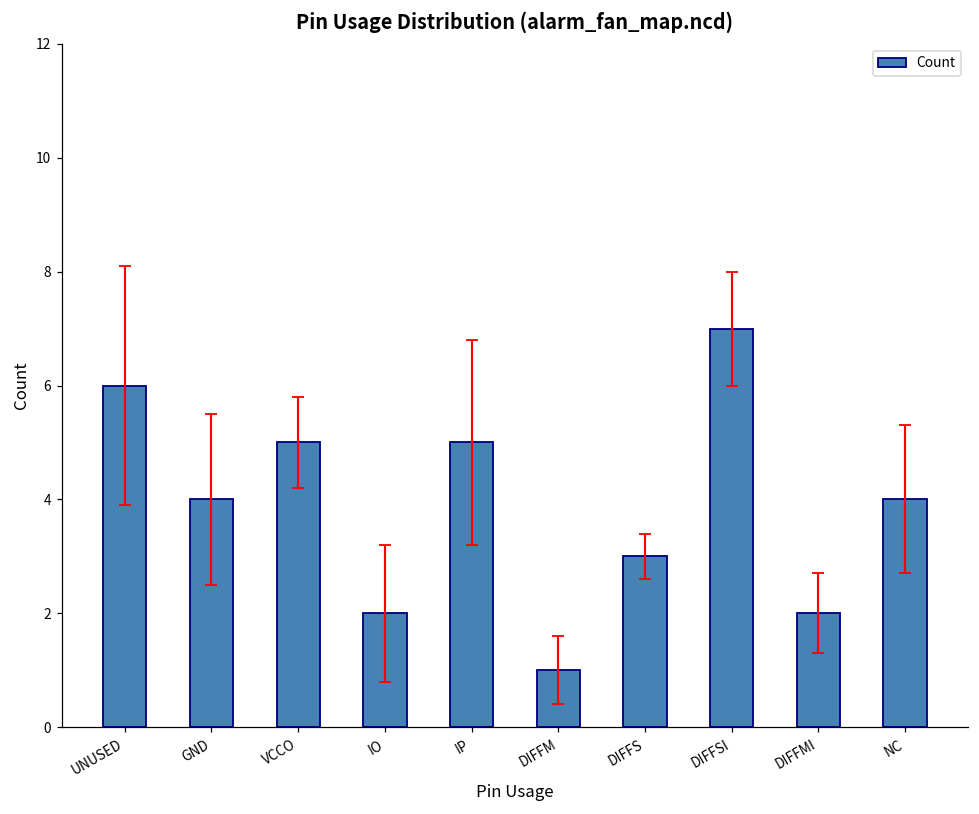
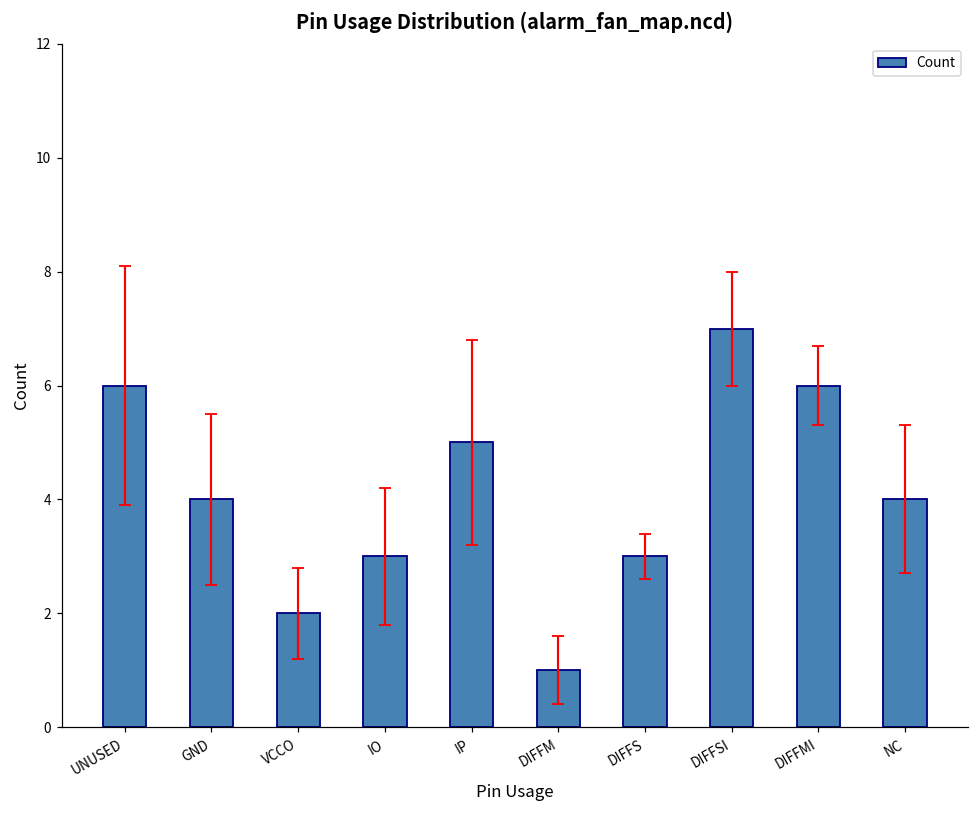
Count, VCCO: 5 -> 2
Count, IO: 2 -> 3
Count, DIFFMI: 2 -> 6
